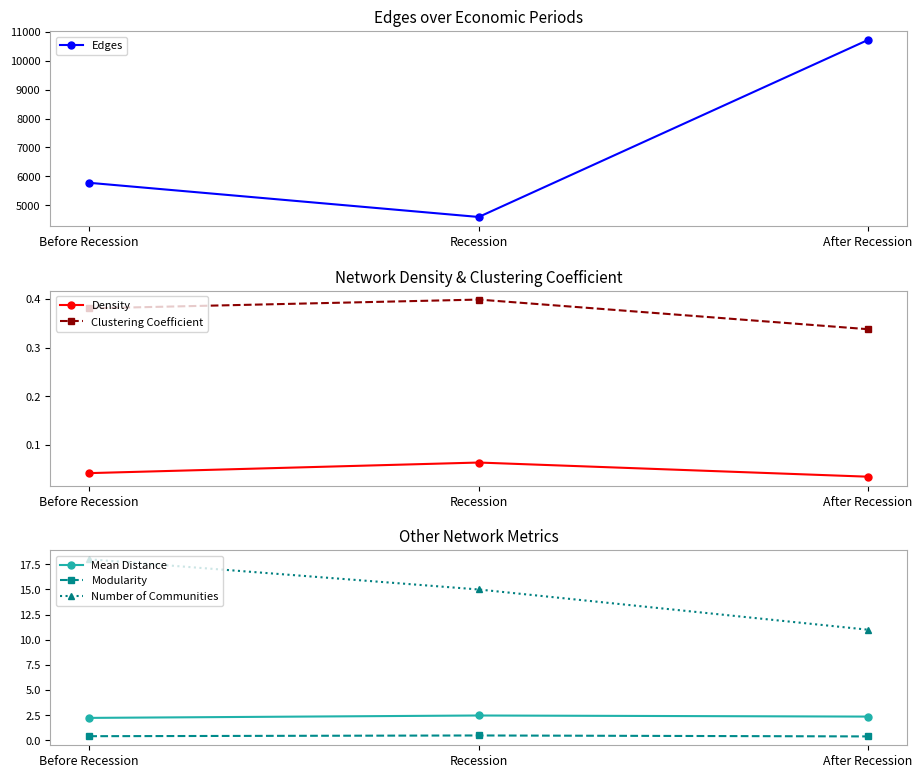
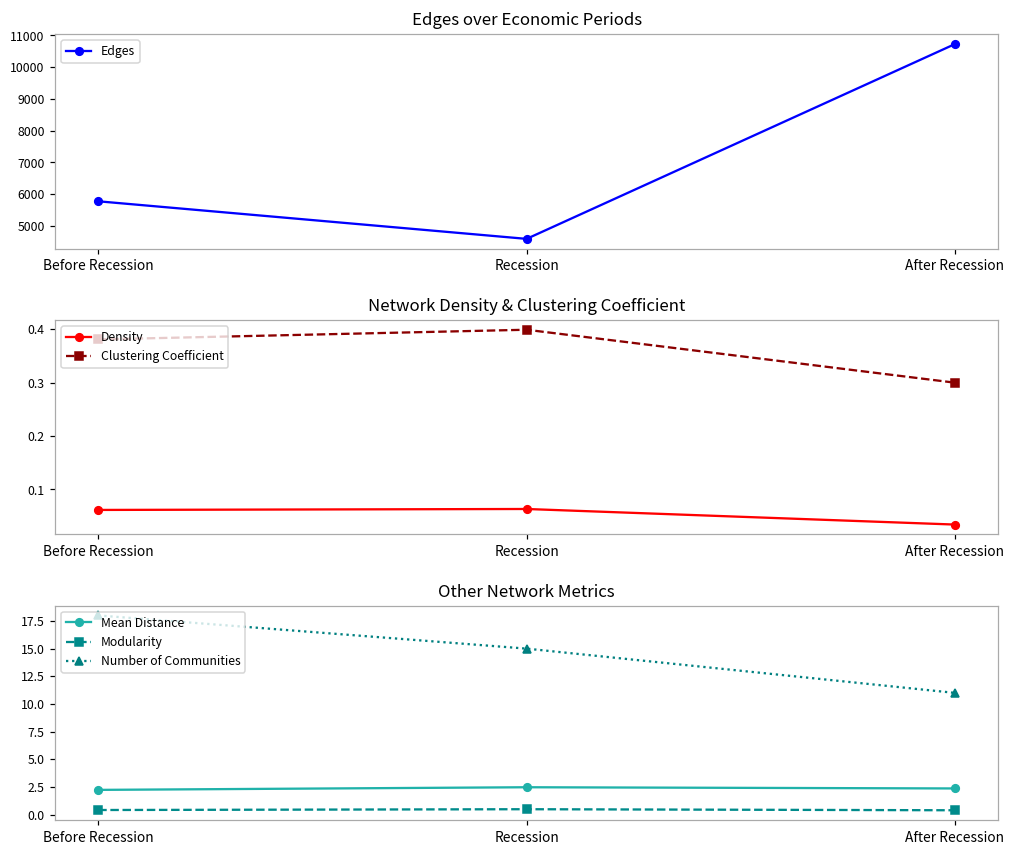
Network Density & Clustering Coefficient, Density, Before Recession: 0.04 -> 0.06
Network Density & Clustering Coefficient, Clustering Coefficient, After Recession: 0.34 -> 0.30
